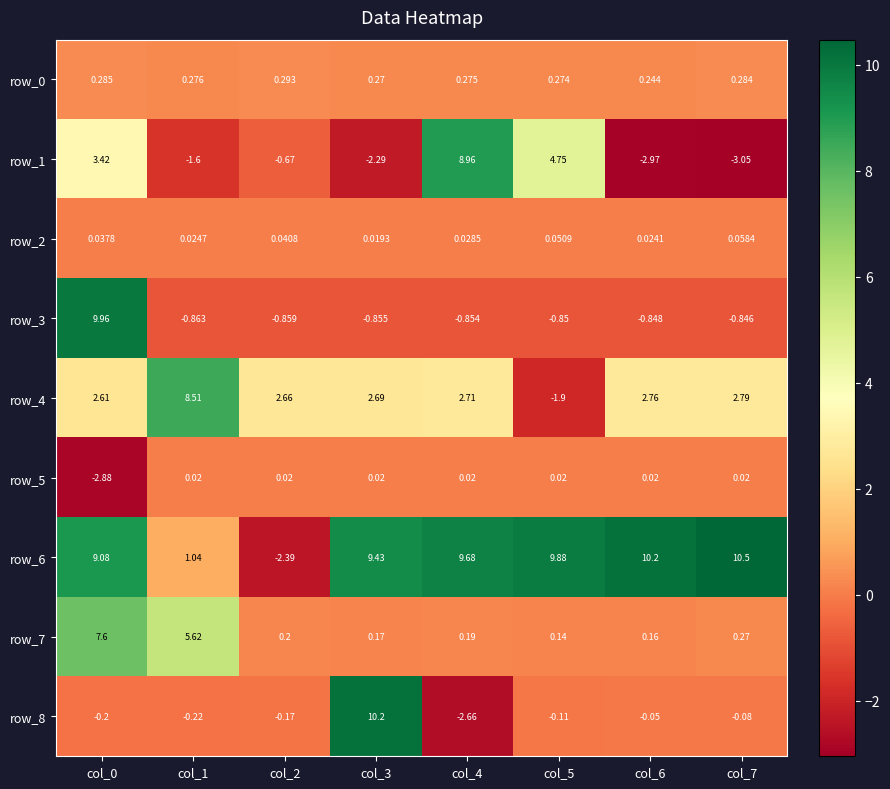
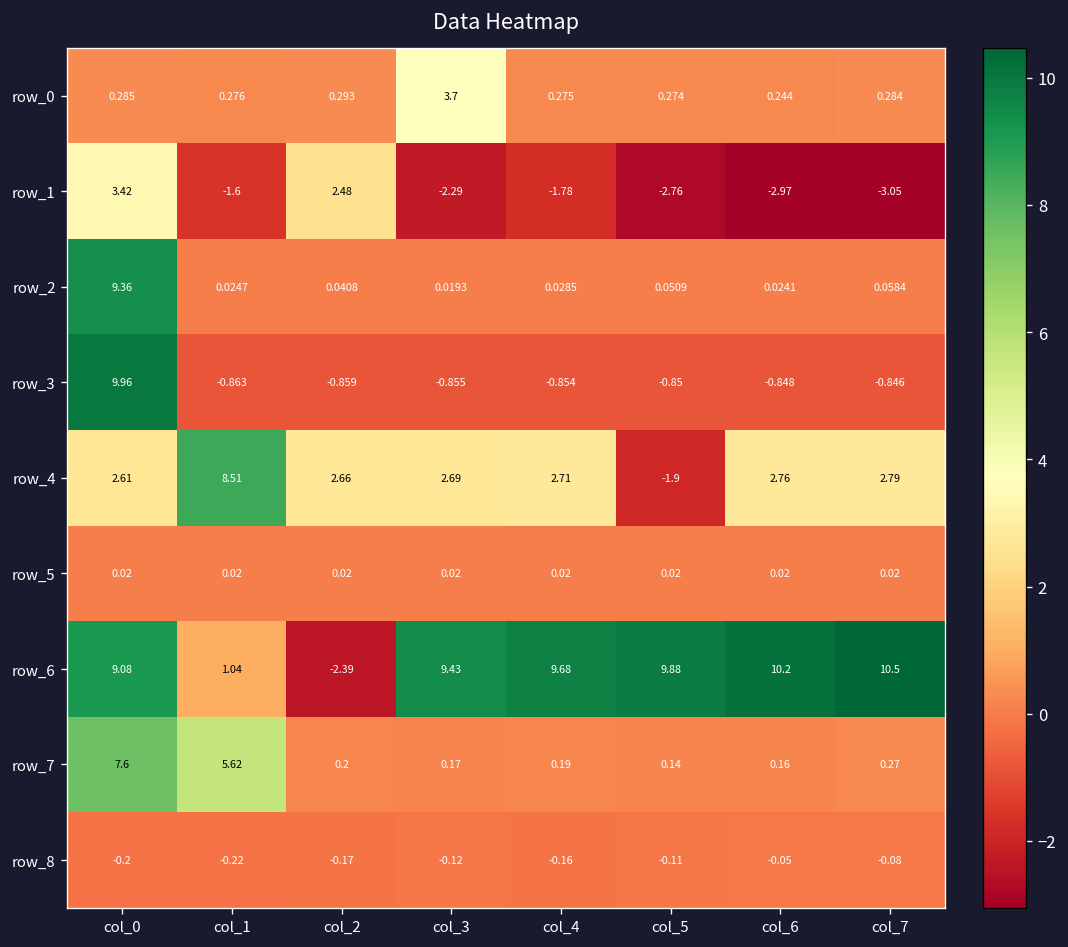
row_0, col_3: 0.27 -> 3.7
row_1, col_2: -0.67 -> 2.48
row_1, col_4: 8.96 -> -1.78
row_1, col_5: 4.75 -> -2.76
row_2, col_0: 0.0378 -> 9.36
row_5, col_0: -2.88 -> 0.02
row_8, col_3: 10.2 -> -0.12
row_8, col_4: -2.66 -> -0.16
